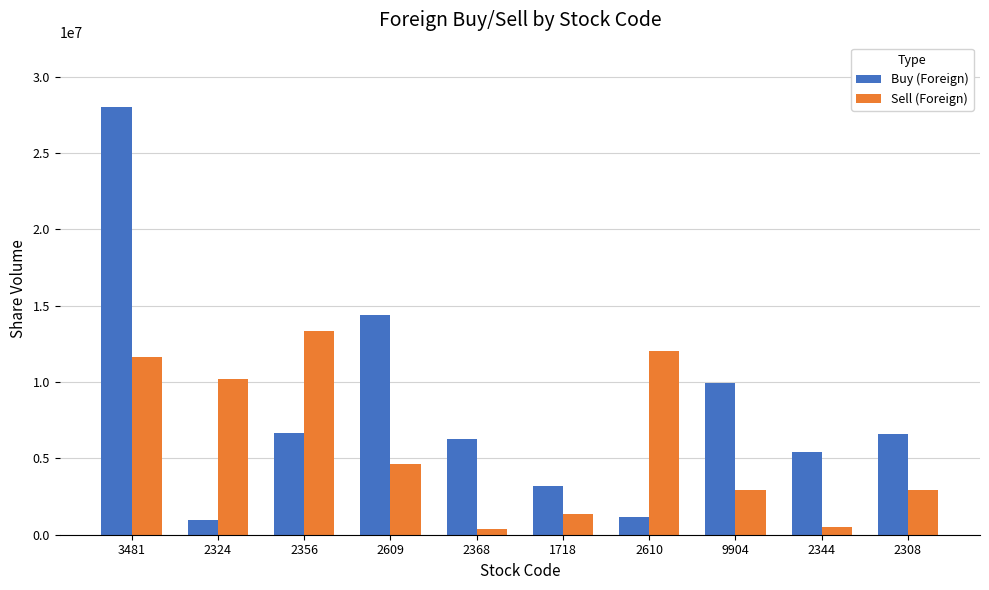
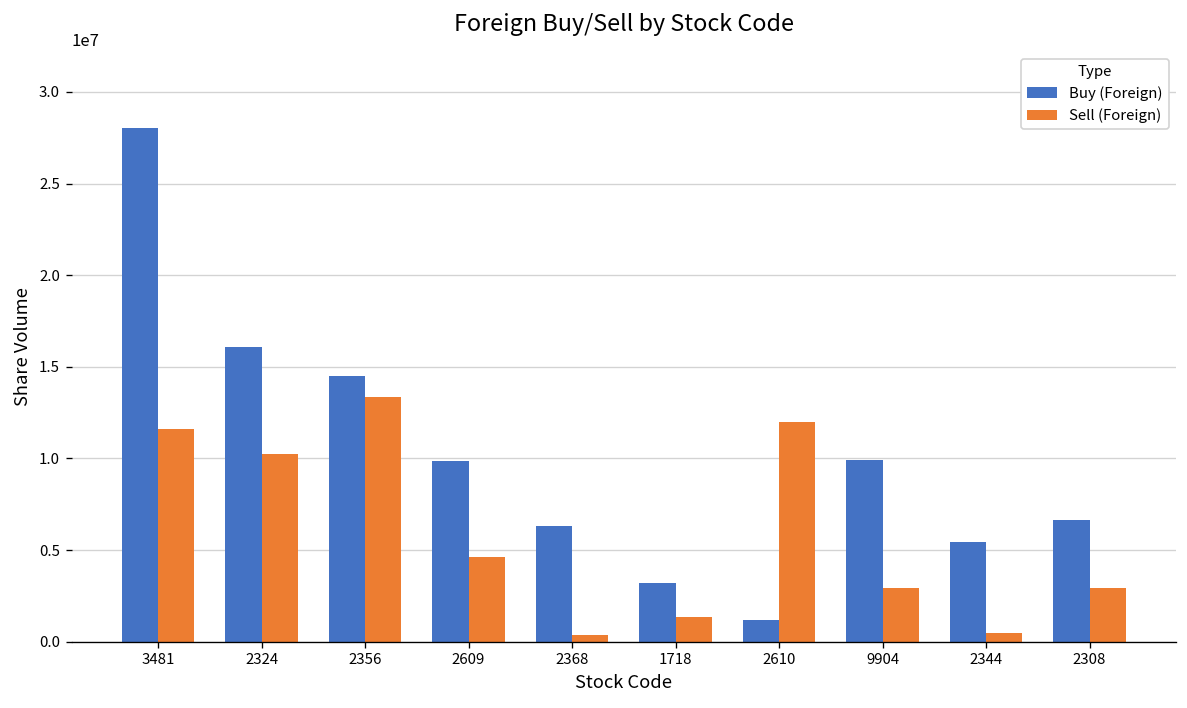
Buy (Foreign), 2324: 1000000 -> 16100000
Buy (Foreign), 2356: 6700000 -> 14500000
Buy (Foreign), 2609: 14400000 -> 9800000
